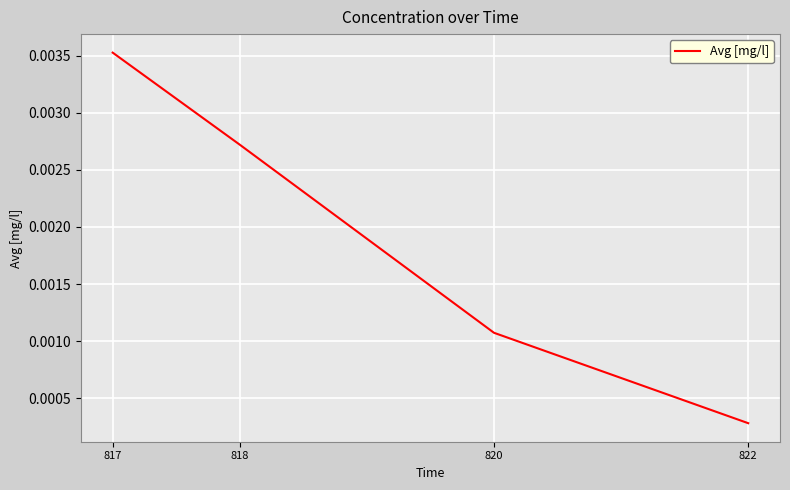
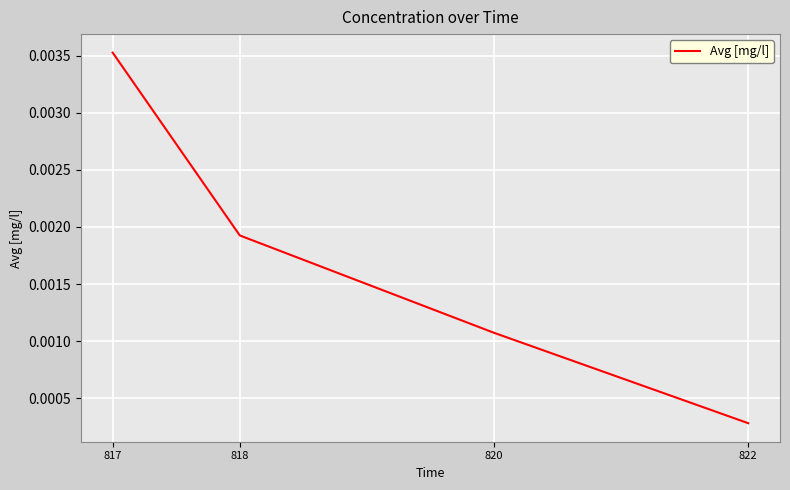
818: 0.00272 -> 0.00193
